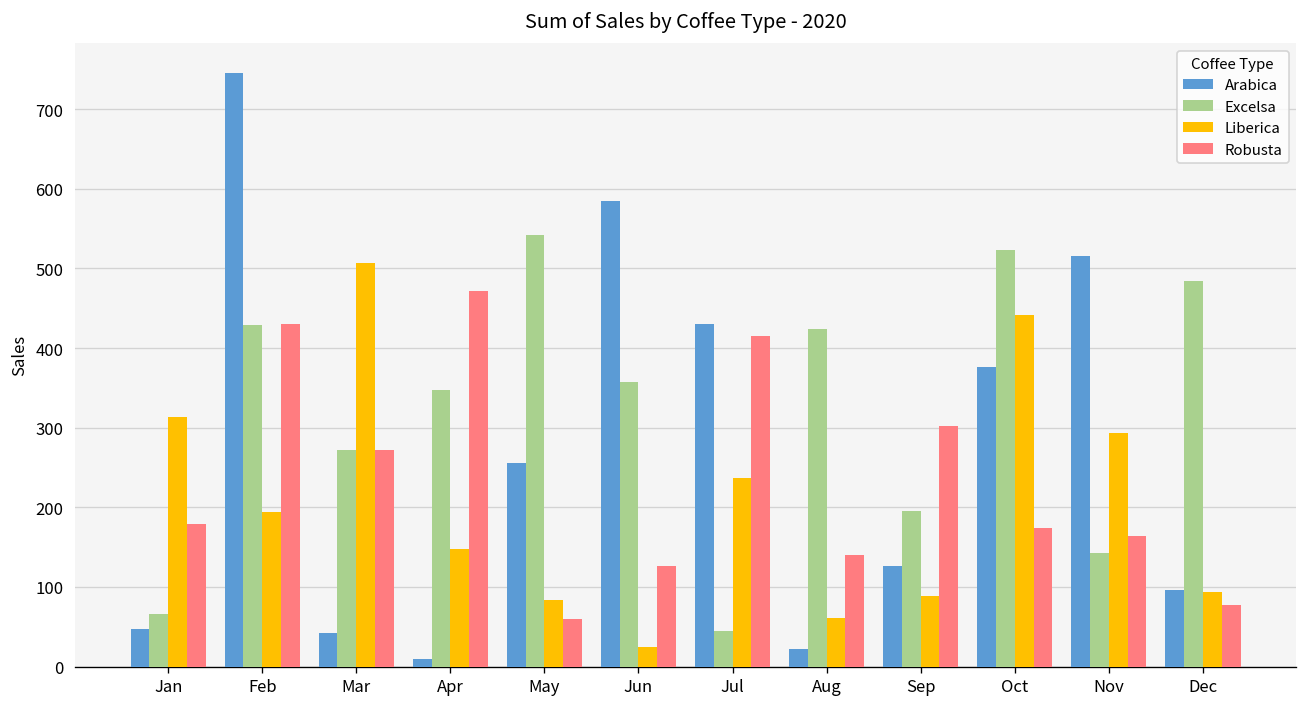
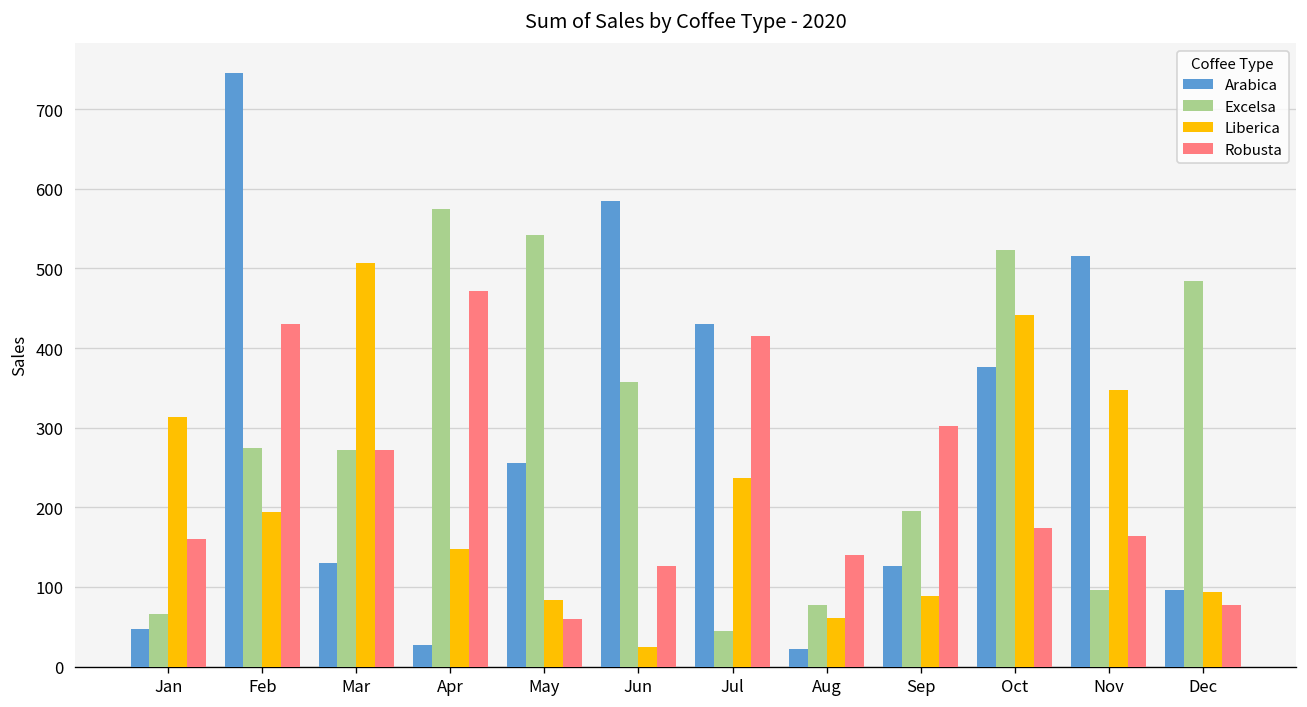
Robusta, Jan: 180 -> 160
Excelsa, Feb: 430 -> 270
Arabica, Mar: 40 -> 130
Arabica, Apr: 10 -> 30
Excelsa, Apr: 350 -> 570
Excelsa, Aug: 420 -> 80
Excelsa, Nov: 140 -> 100
Liberica, Nov: 290 -> 350
